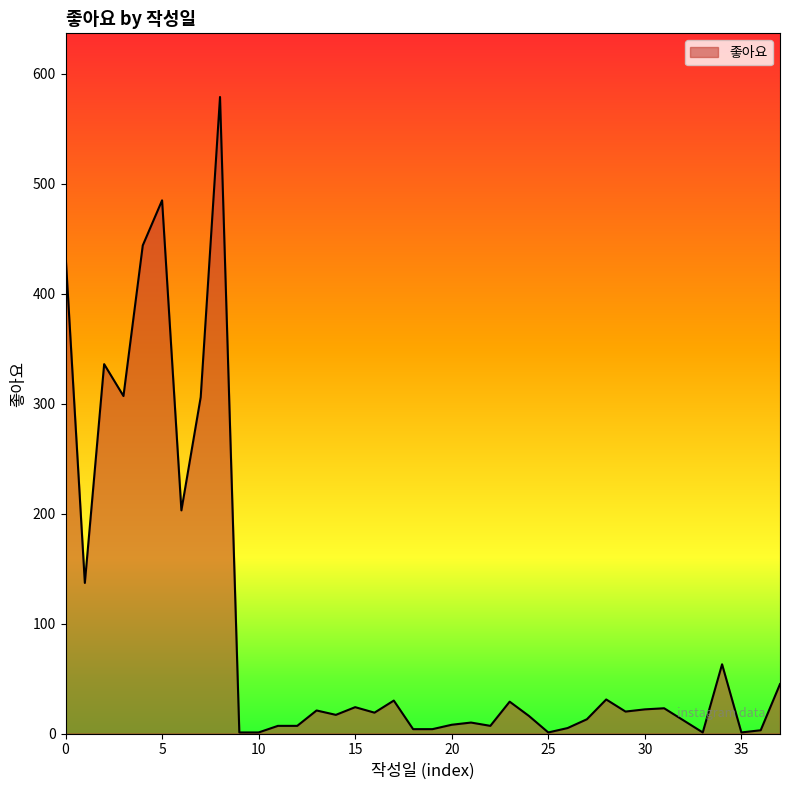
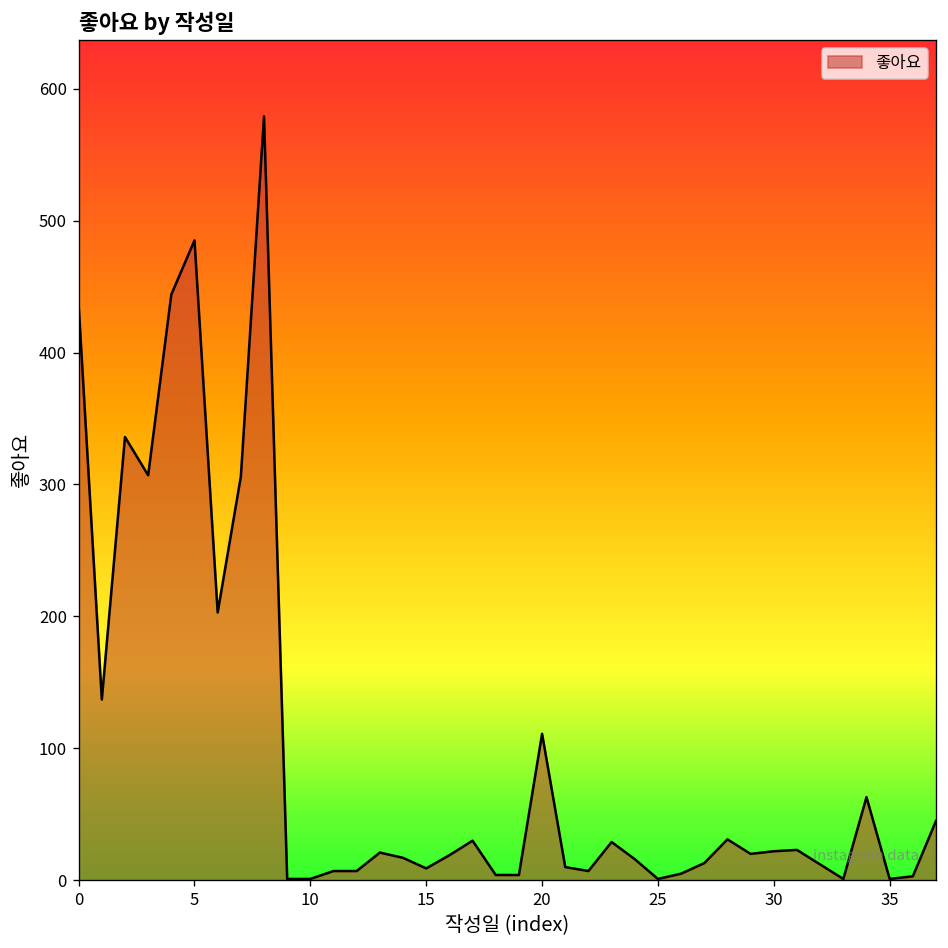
15: 24 -> 9
20: 8 -> 111
